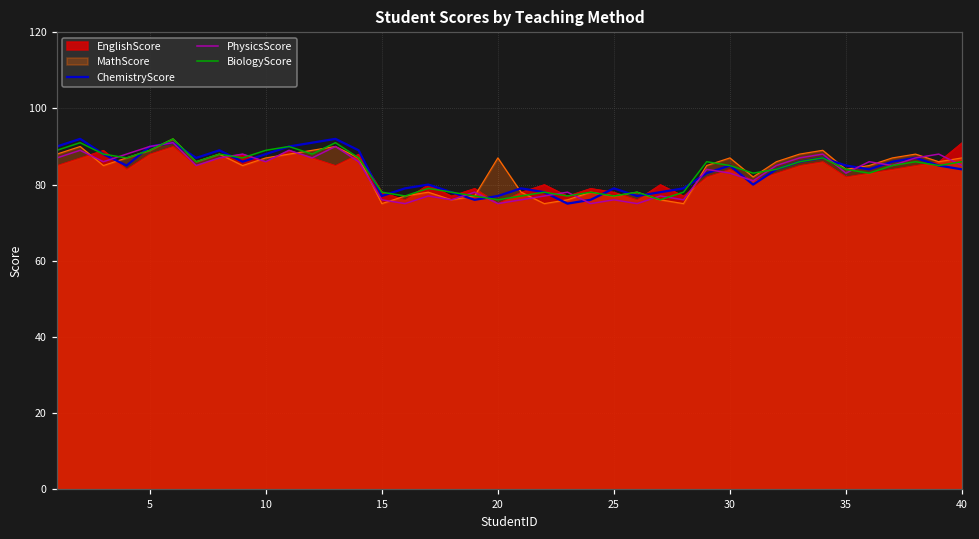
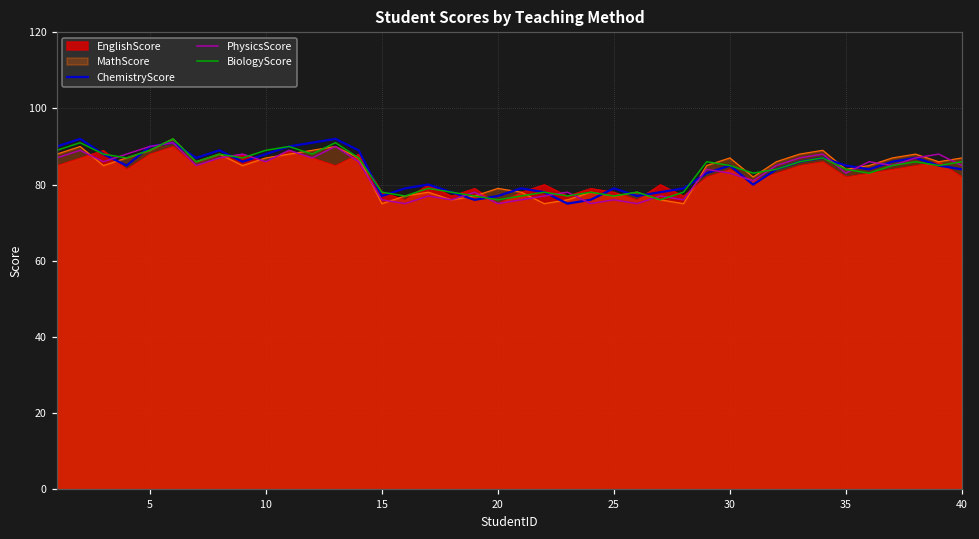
MathScore, 20: 87 -> 79
EnglishScore, 40: 91 -> 82
